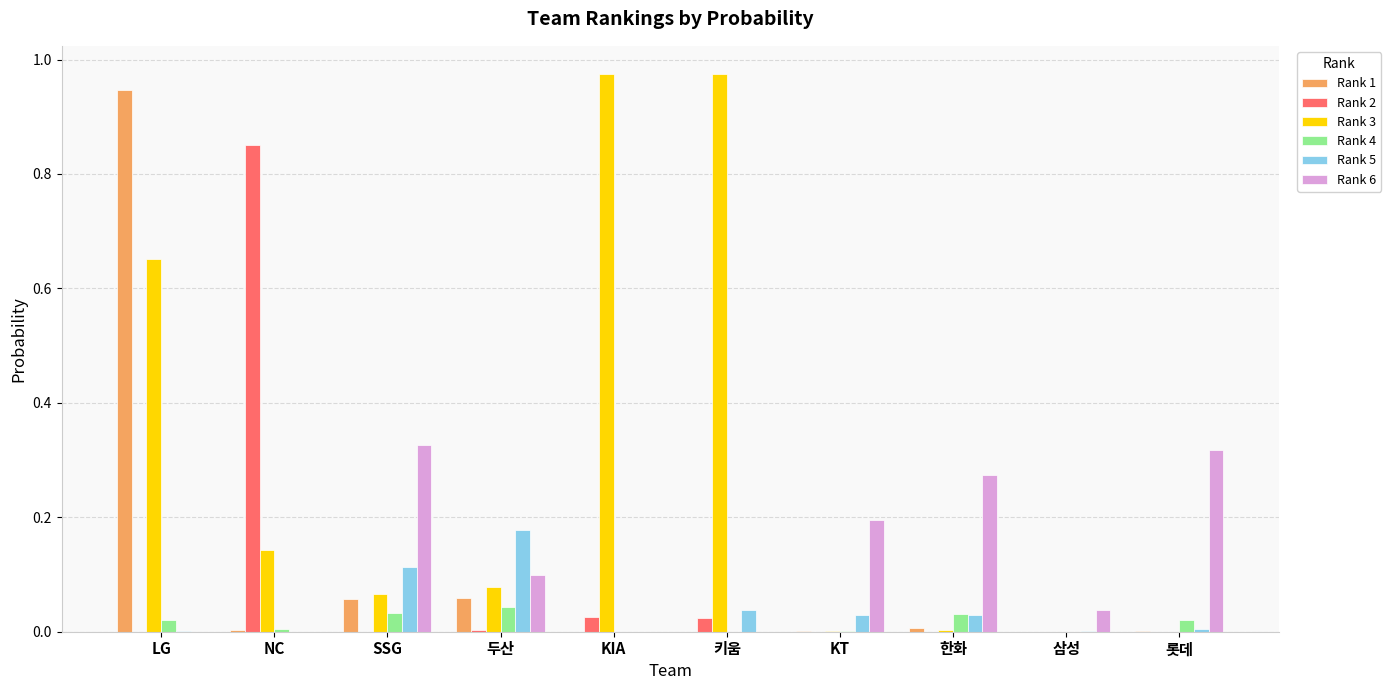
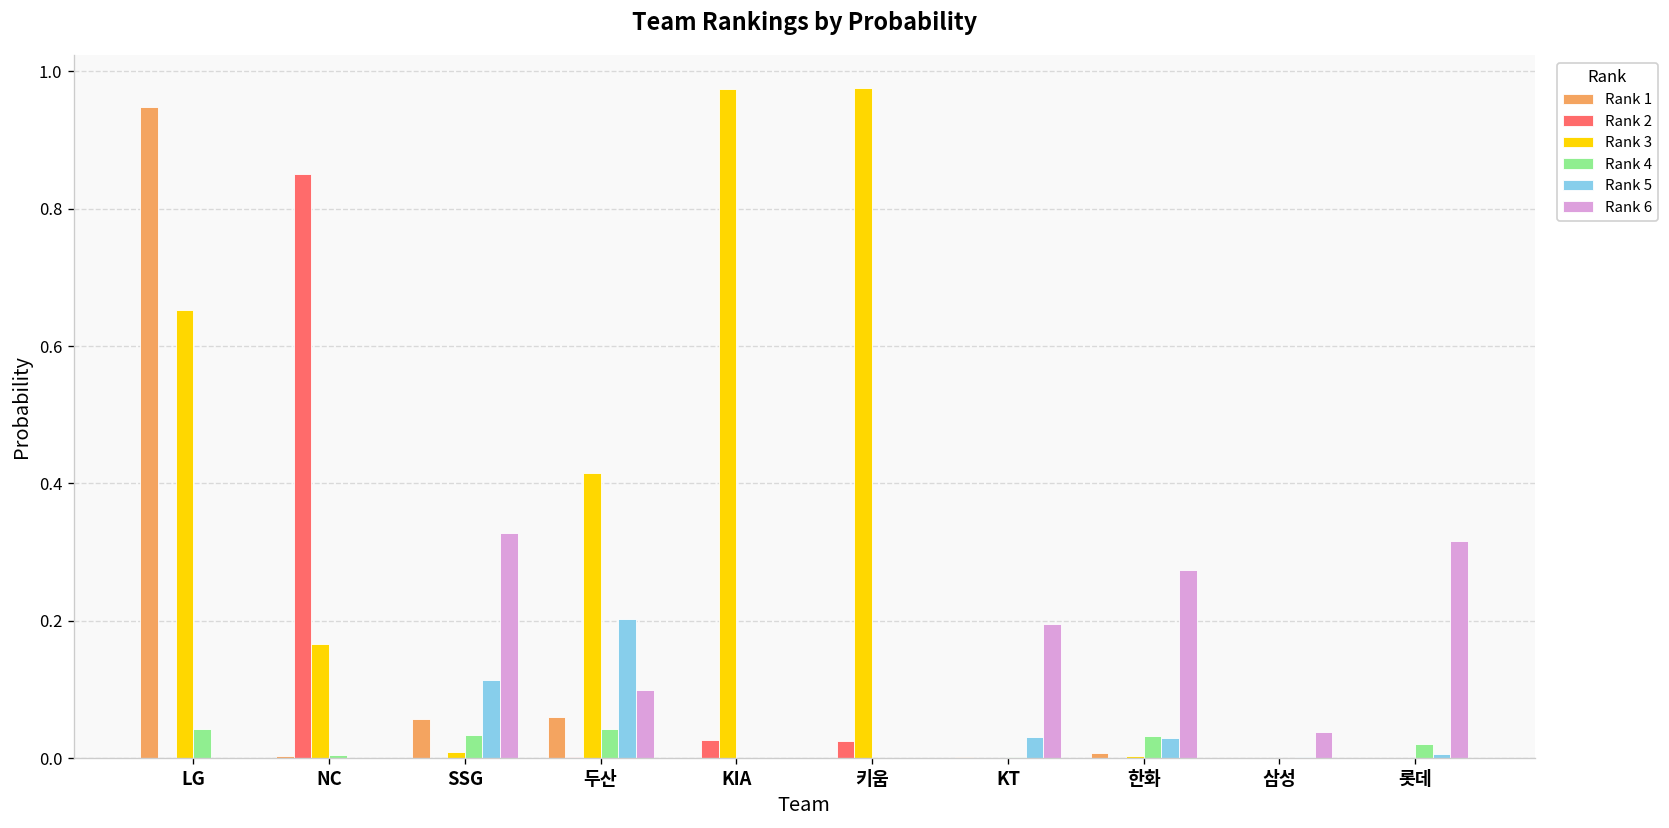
Rank 4, LG: 0.02 -> 0.04
Rank 3, NC: 0.14 -> 0.17
Rank 3, SSG: 0.07 -> 0.01
Rank 3, 두산: 0.08 -> 0.41
Rank 5, 두산: 0.18 -> 0.20
Rank 5, 키움: 0.04 -> 0.00
